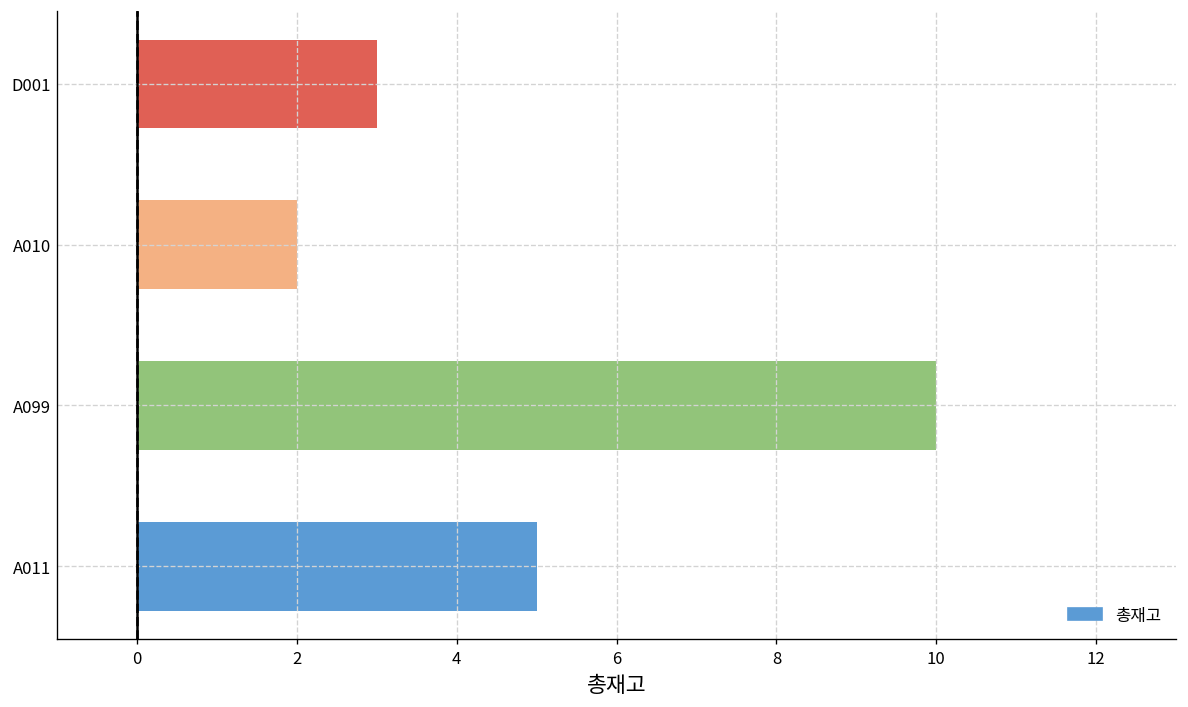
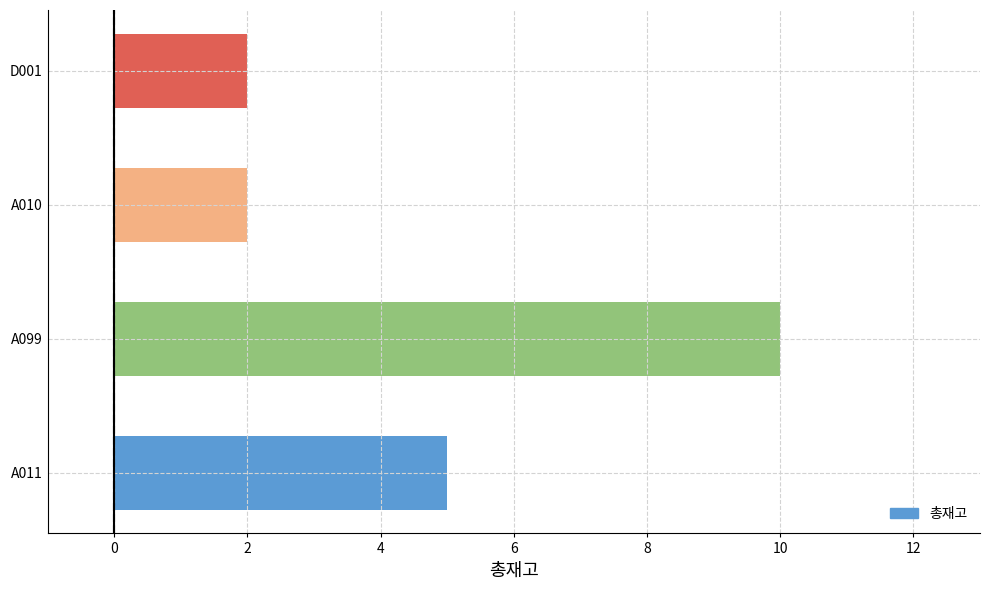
D001: 3 -> 2
